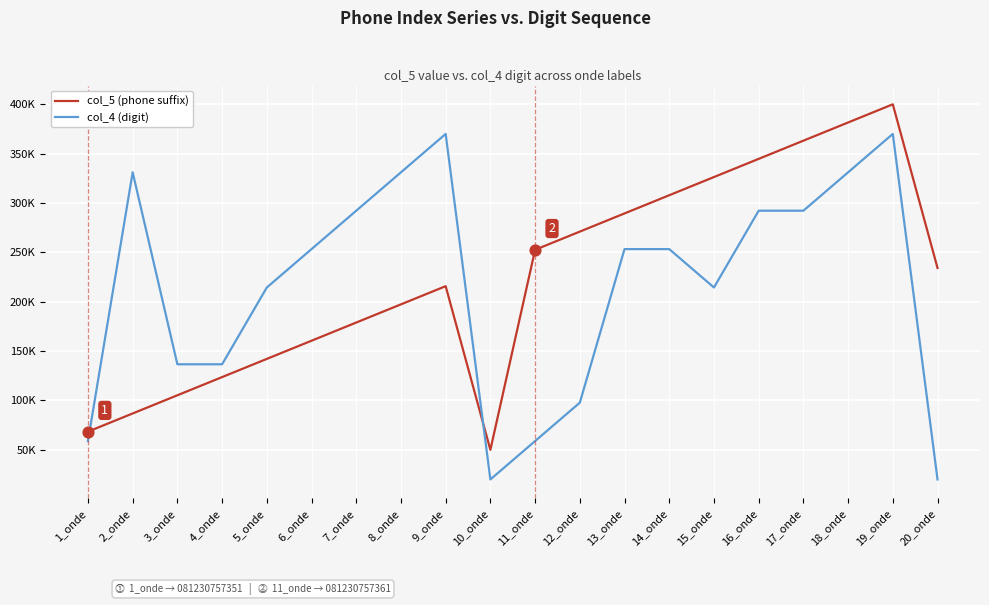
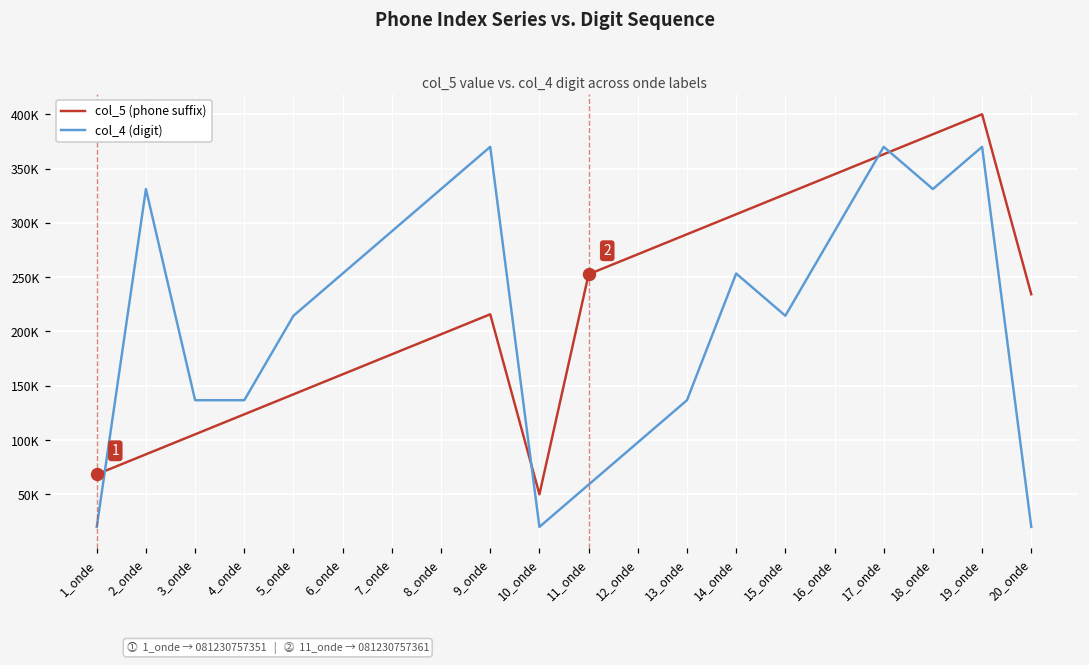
col_4 (digit), 1_onde: 60000 -> 20000
col_4 (digit), 13_onde: 250000 -> 140000
col_4 (digit), 17_onde: 290000 -> 370000
